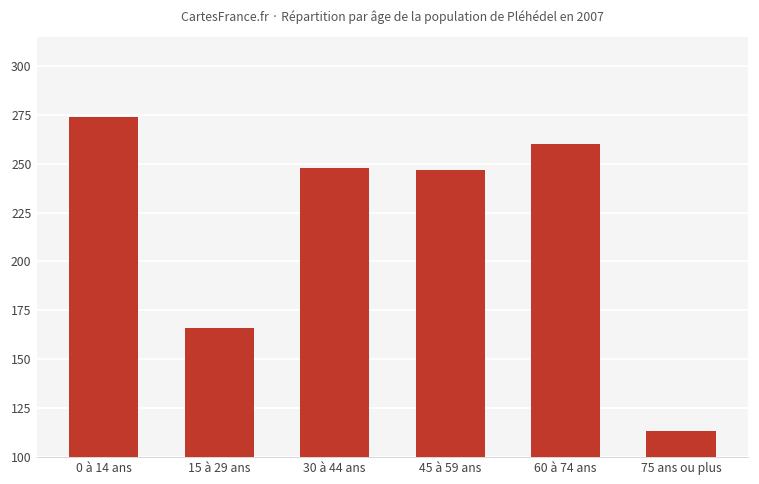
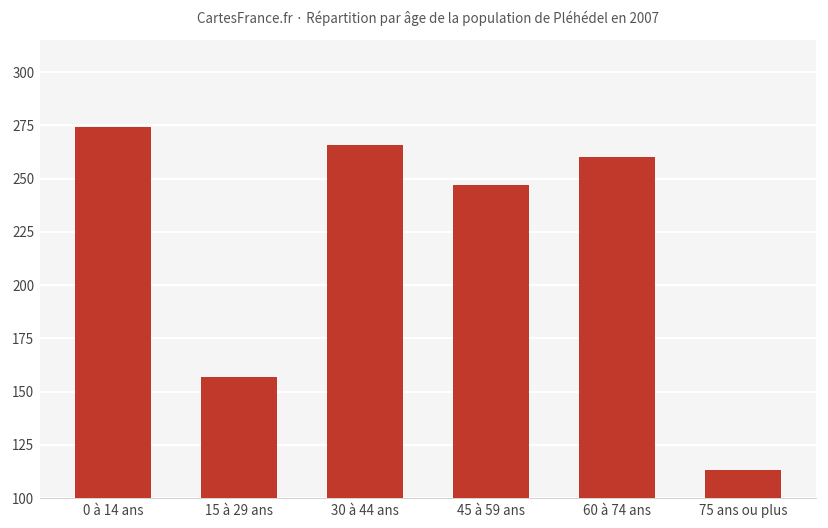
15 à 29 ans: 166 -> 157
30 à 44 ans: 248 -> 266
